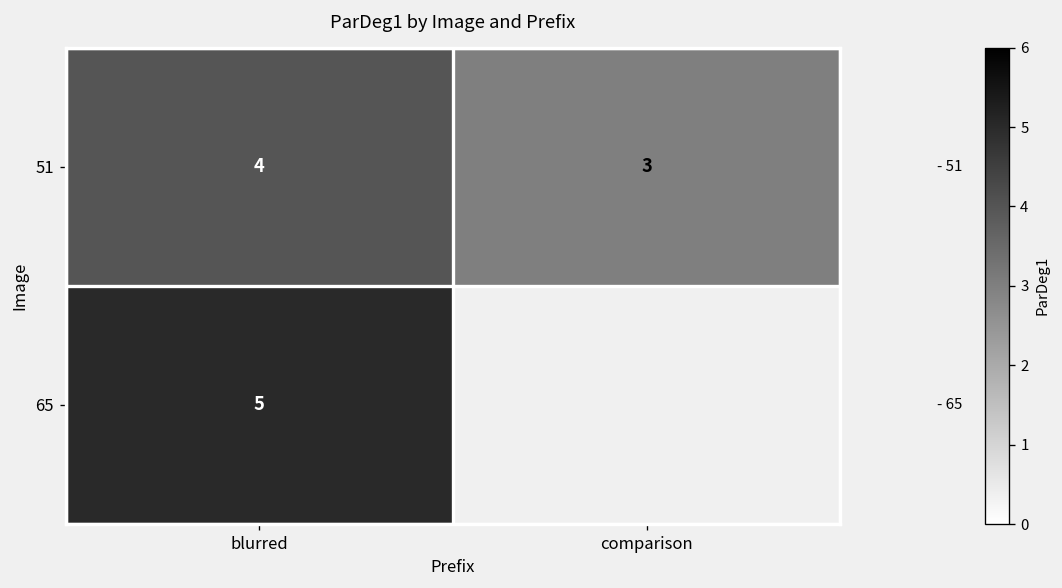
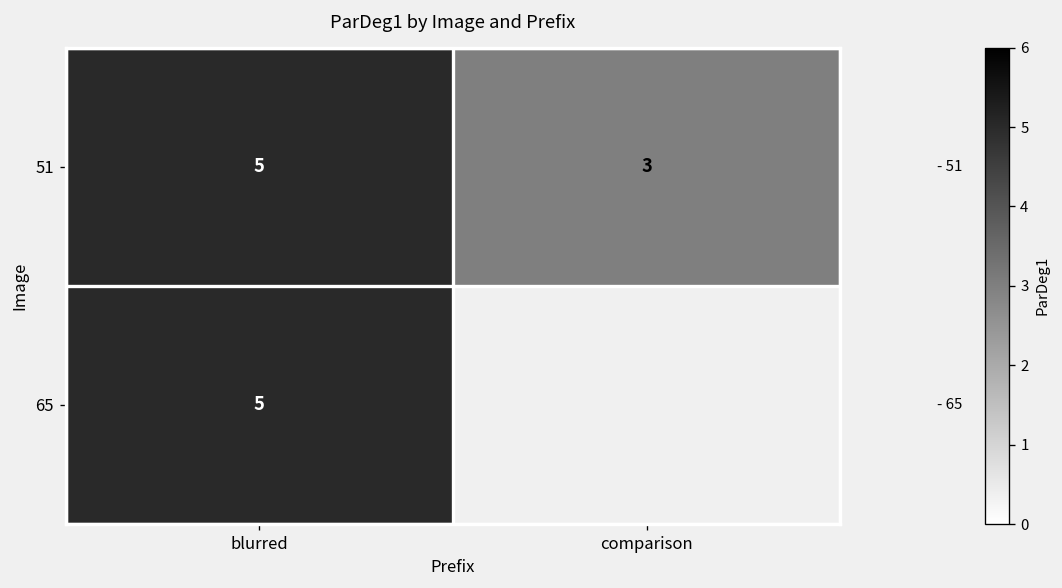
51, blurred: 4 -> 5
